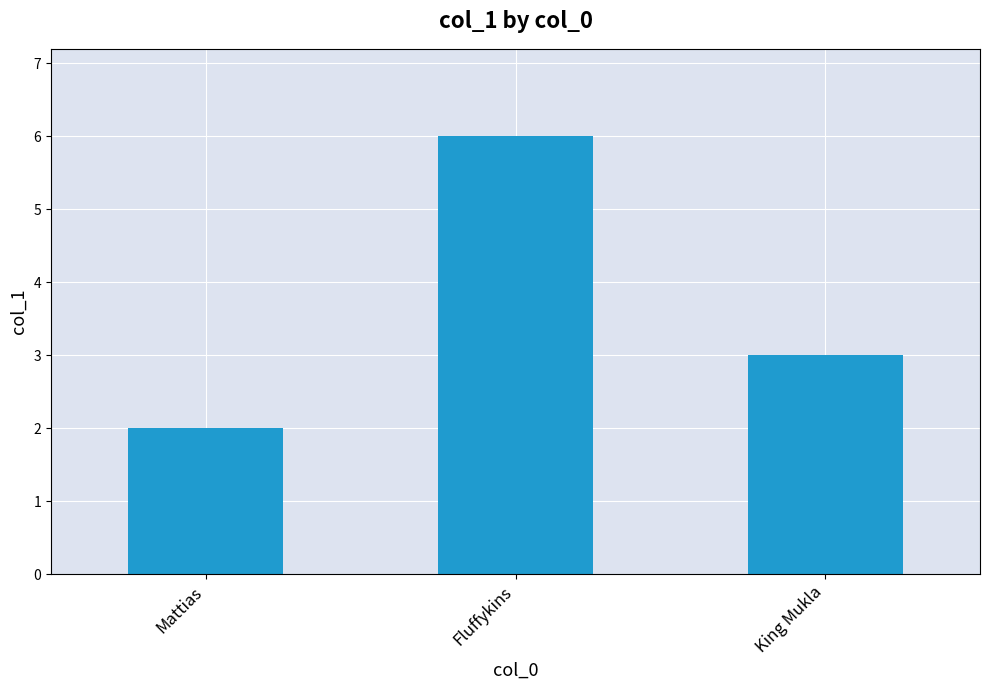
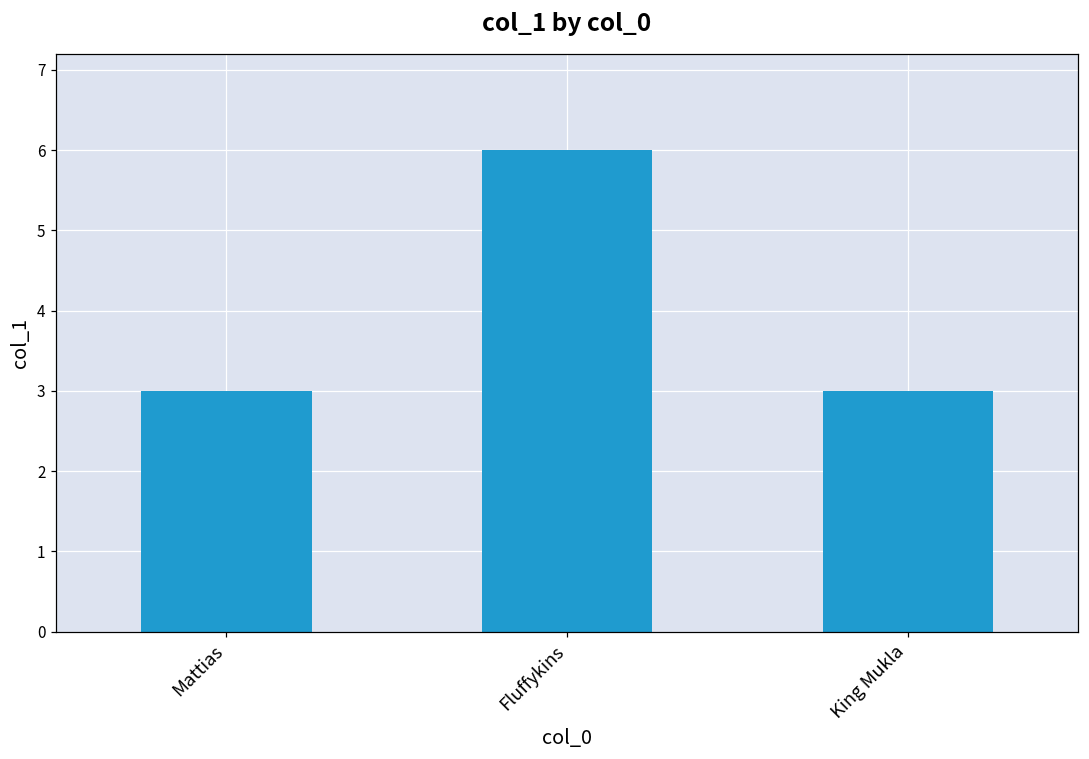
Mattias: 2 -> 3
